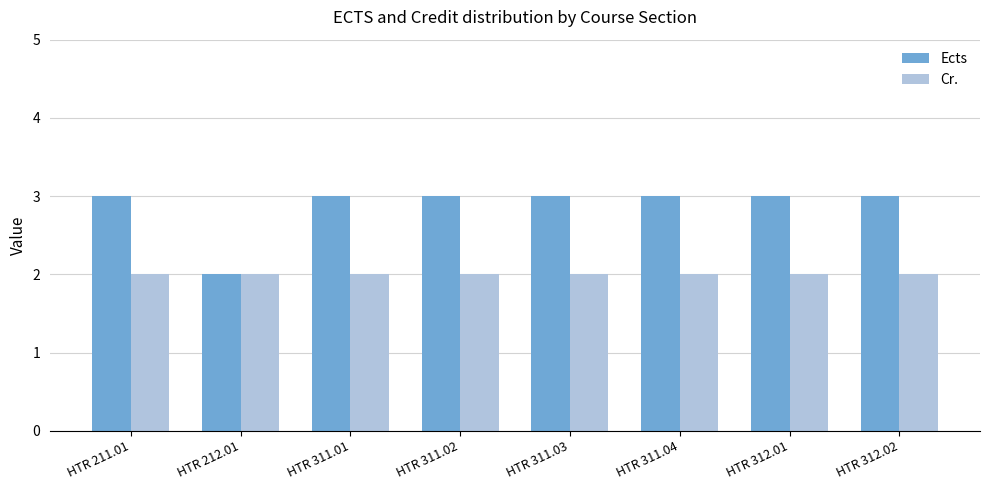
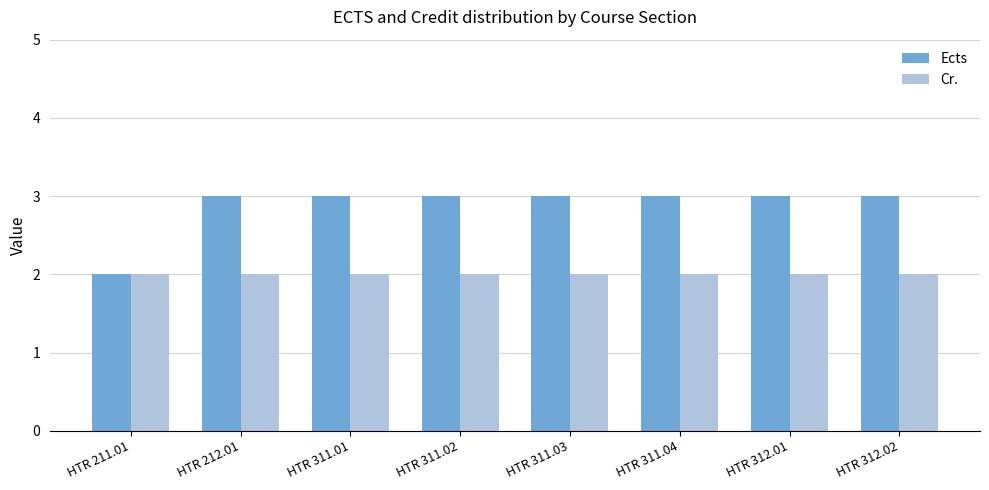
Ects, HTR 211.01: 3 -> 2
Ects, HTR 212.01: 2 -> 3
